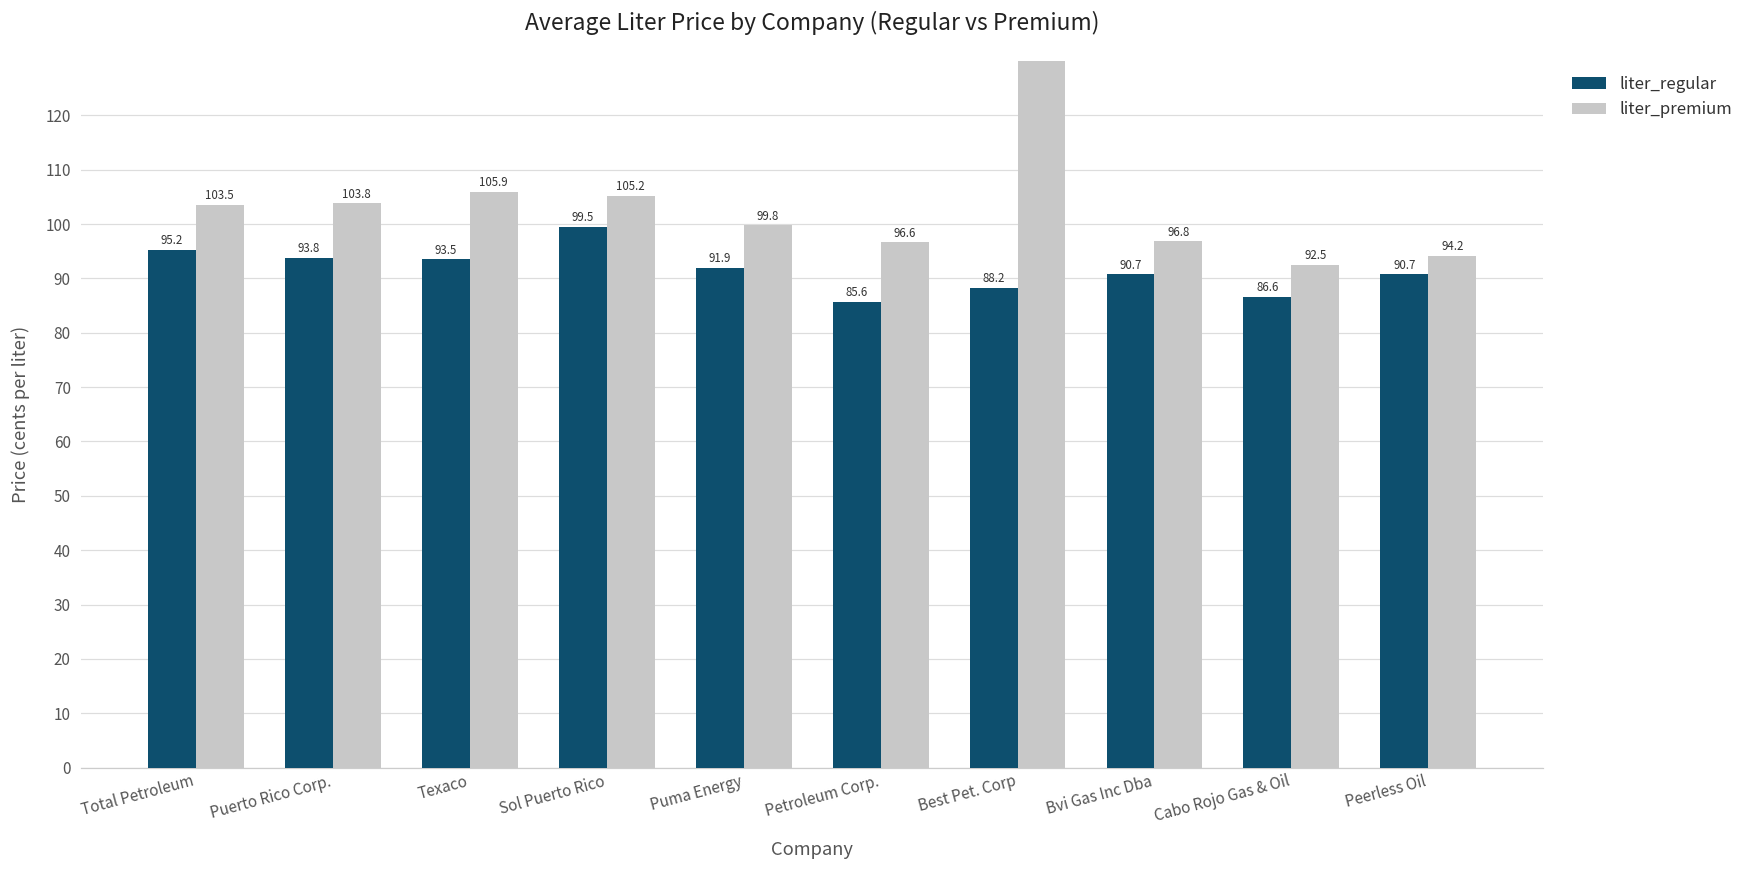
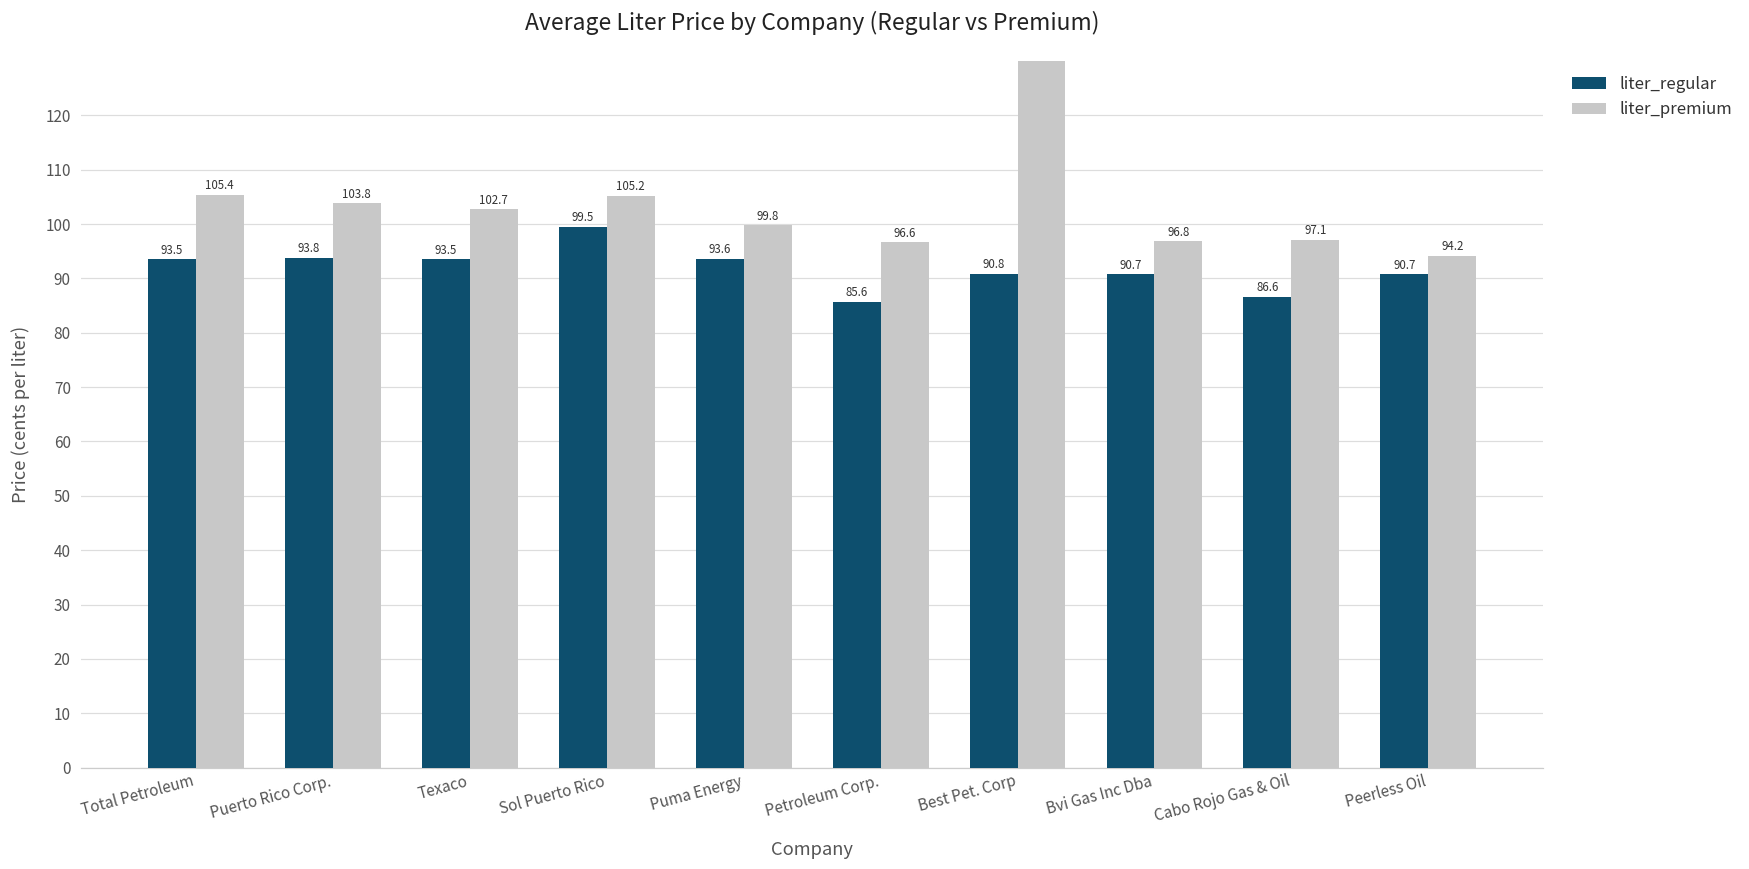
liter_regular, Total Petroleum: 95.2 -> 93.5
liter_premium, Total Petroleum: 103.5 -> 105.4
liter_premium, Texaco: 105.9 -> 102.7
liter_regular, Puma Energy: 91.9 -> 93.6
liter_regular, Best Pet. Corp: 88.2 -> 90.8
liter_premium, Cabo Rojo Gas & Oil: 92.5 -> 97.1
